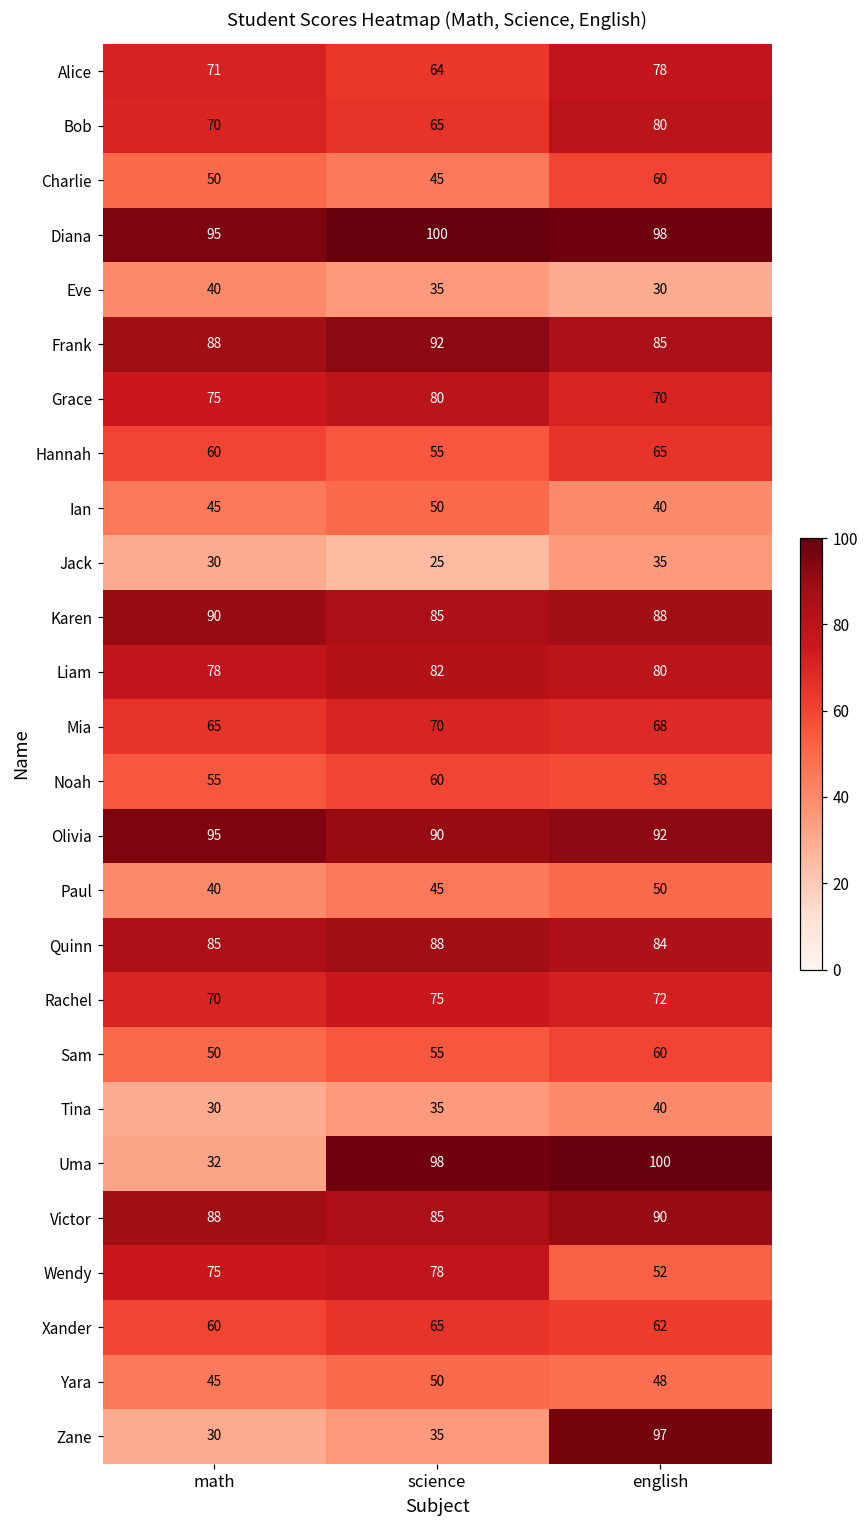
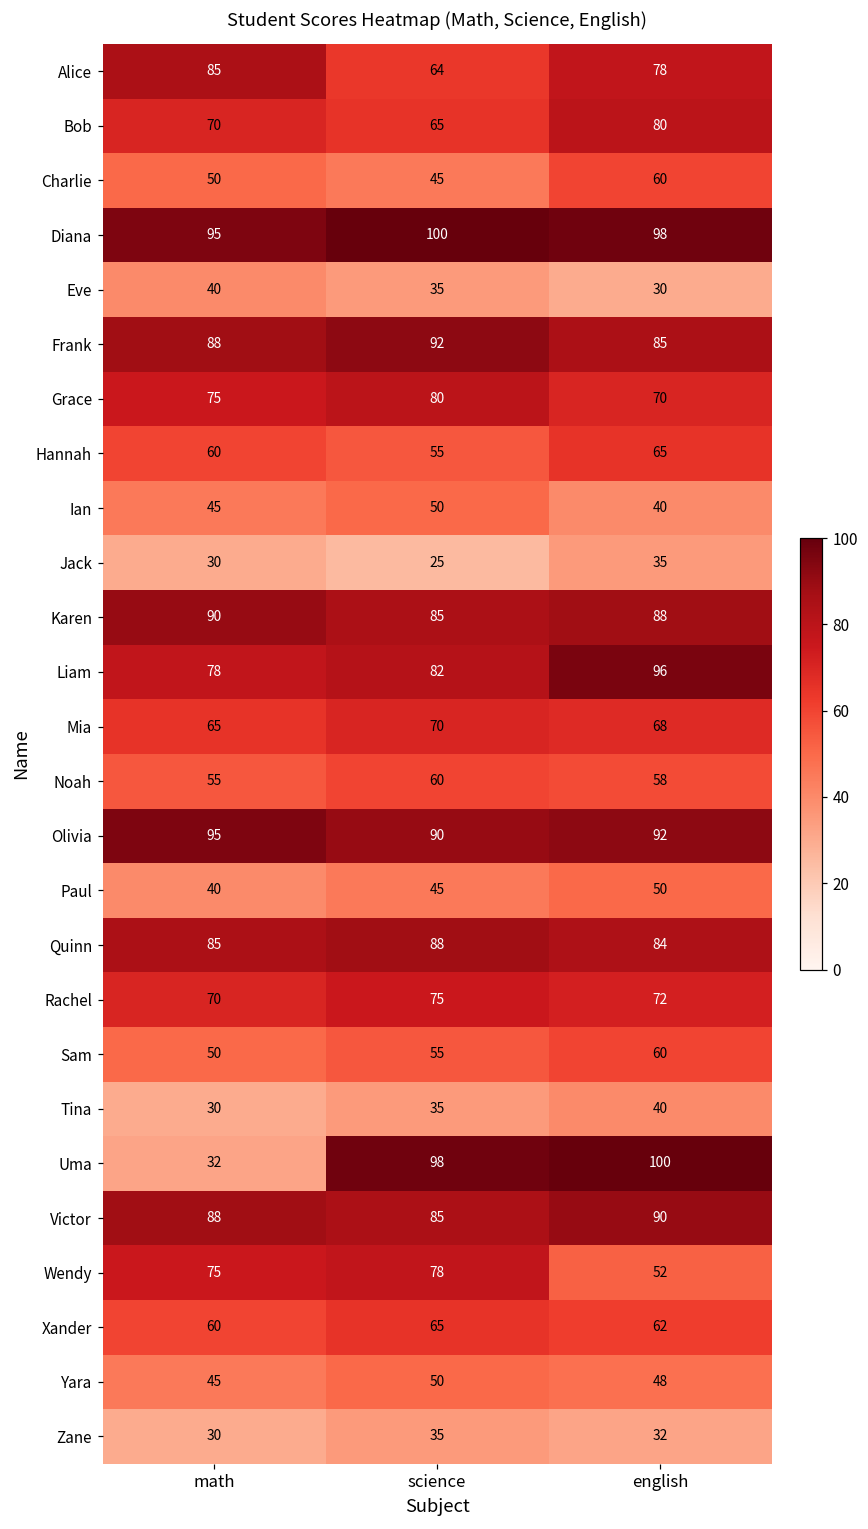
Alice, math: 71 -> 85
Liam, english: 80 -> 96
Zane, english: 97 -> 32
